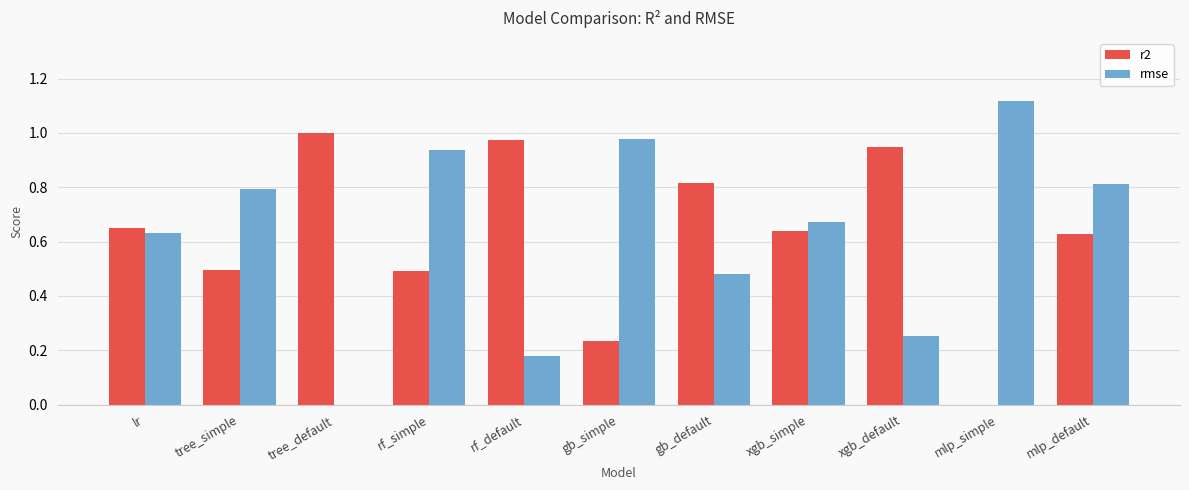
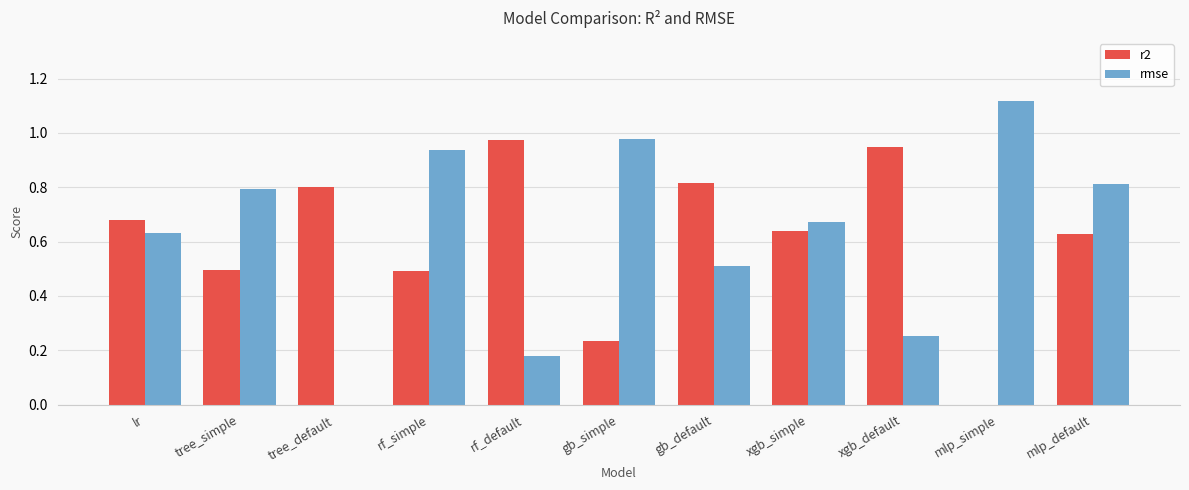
r2, lr: 0.65 -> 0.68
r2, tree_default: 1.0 -> 0.8
rmse, gb_default: 0.48 -> 0.51
